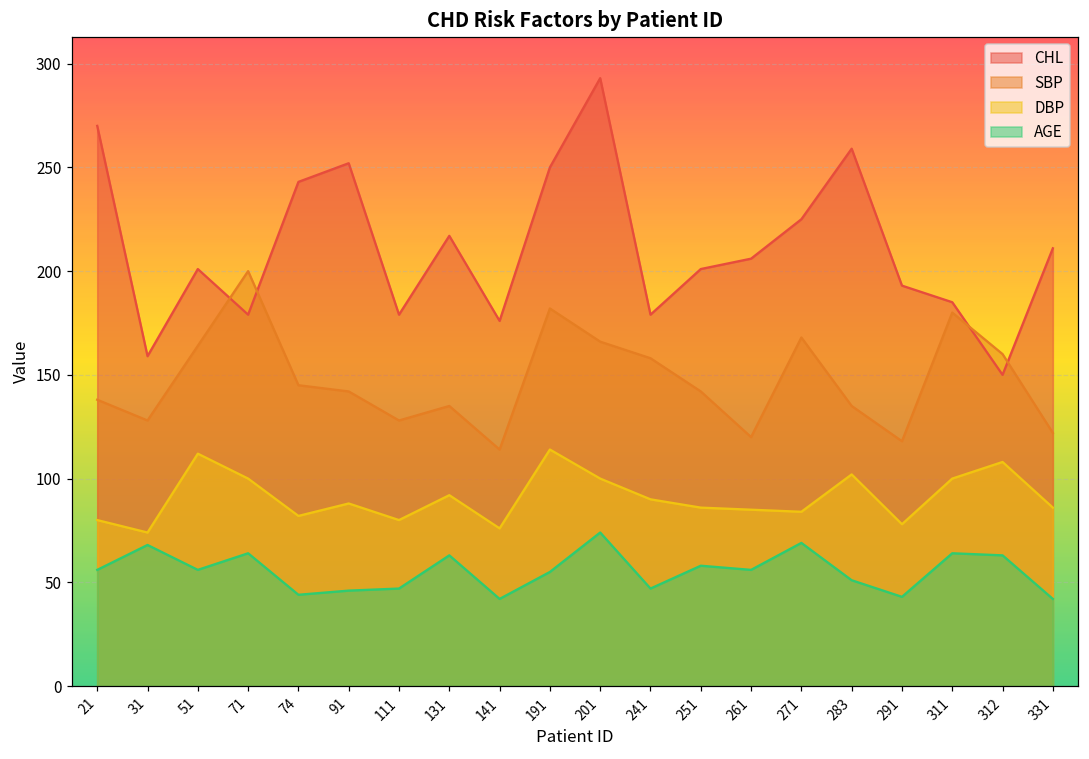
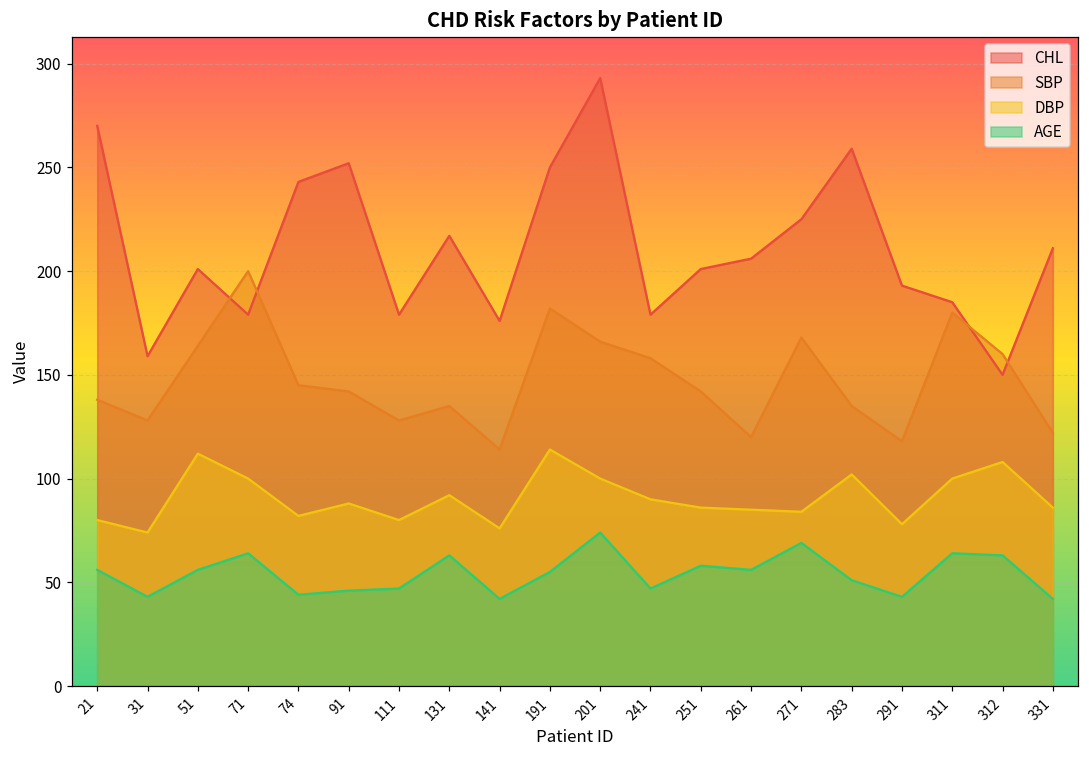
AGE, 31: 68 -> 43
